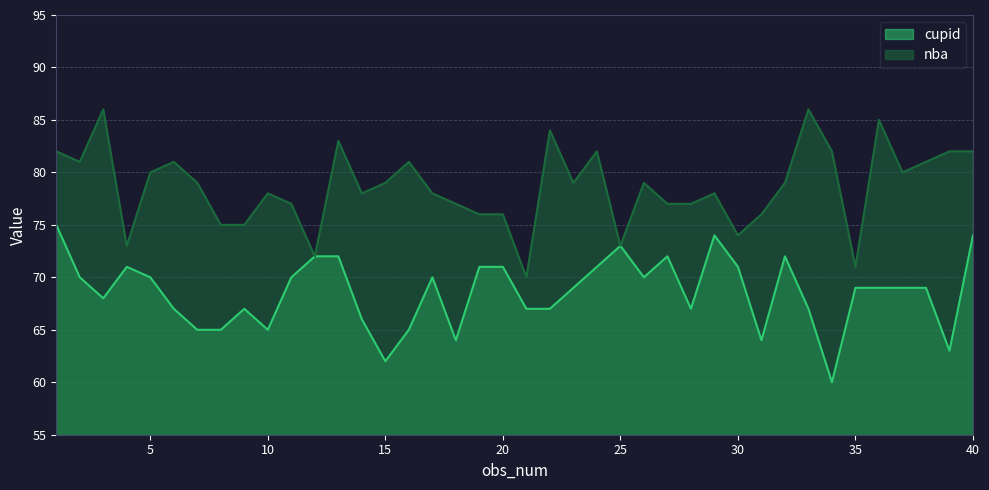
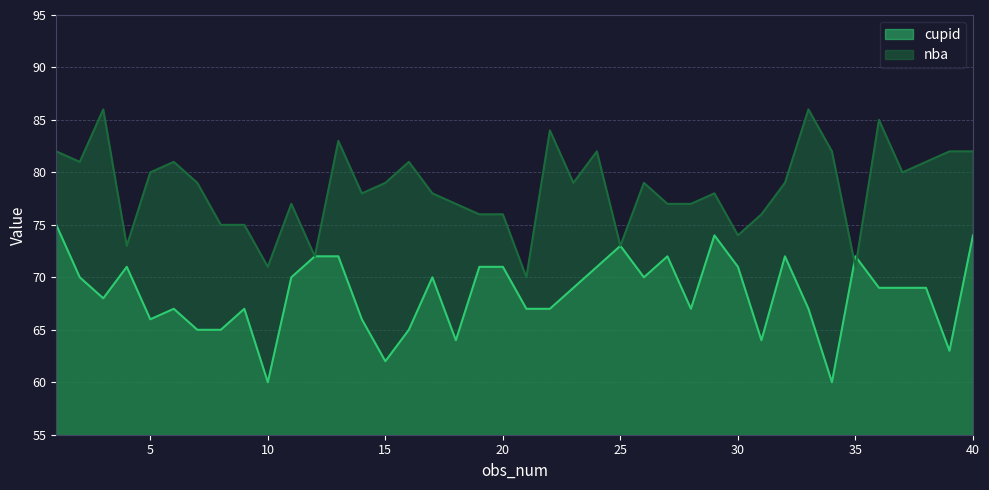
cupid, 5: 70 -> 66
cupid, 10: 65 -> 60
nba, 10: 78 -> 71
cupid, 35: 69 -> 72
